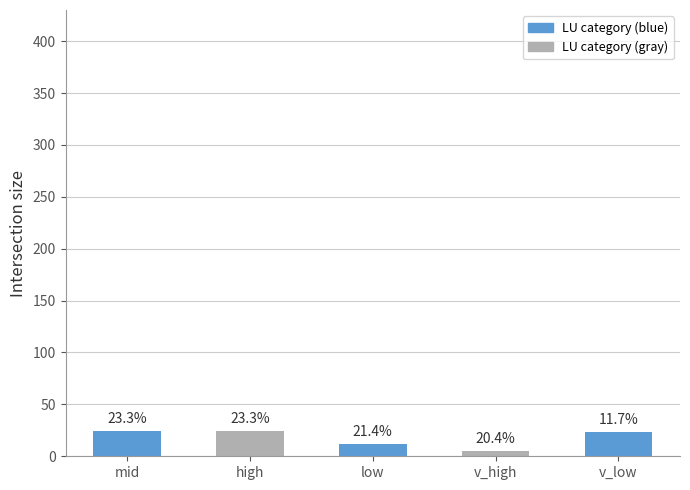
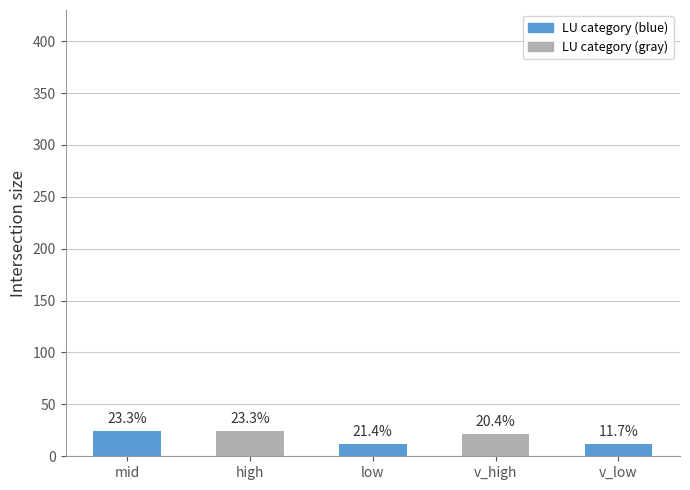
v_high: 5 -> 21
v_low: 23 -> 12
